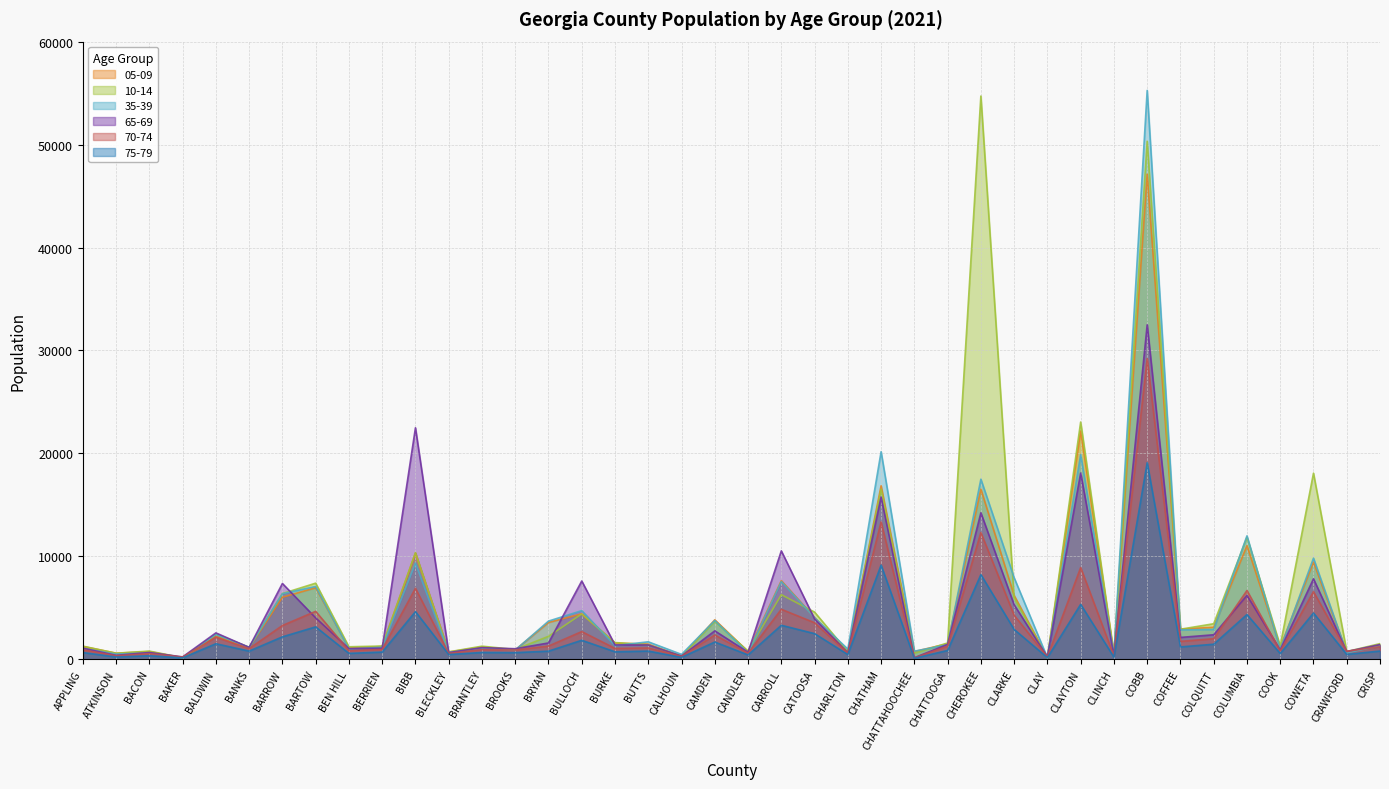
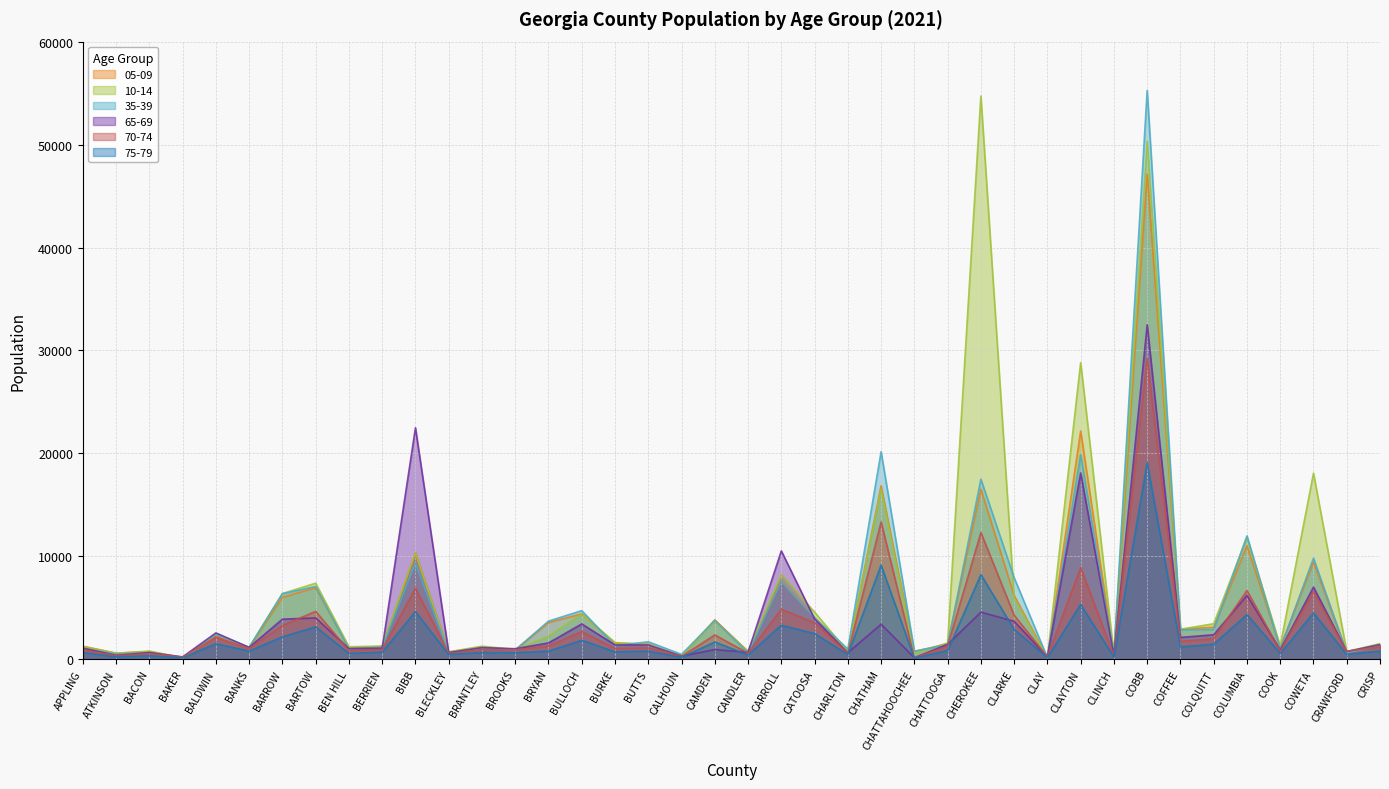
65-69, BARROW: 7400 -> 3900
65-69, BULLOCH: 7600 -> 3400
65-69, CAMDEN: 2800 -> 900
10-14, CARROLL: 6300 -> 8200
65-69, CHATHAM: 15800 -> 3400
65-69, CHEROKEE: 14200 -> 4600
65-69, CLARKE: 5300 -> 3700
10-14, CLAYTON: 23000 -> 28800
65-69, COWETA: 7800 -> 7000
